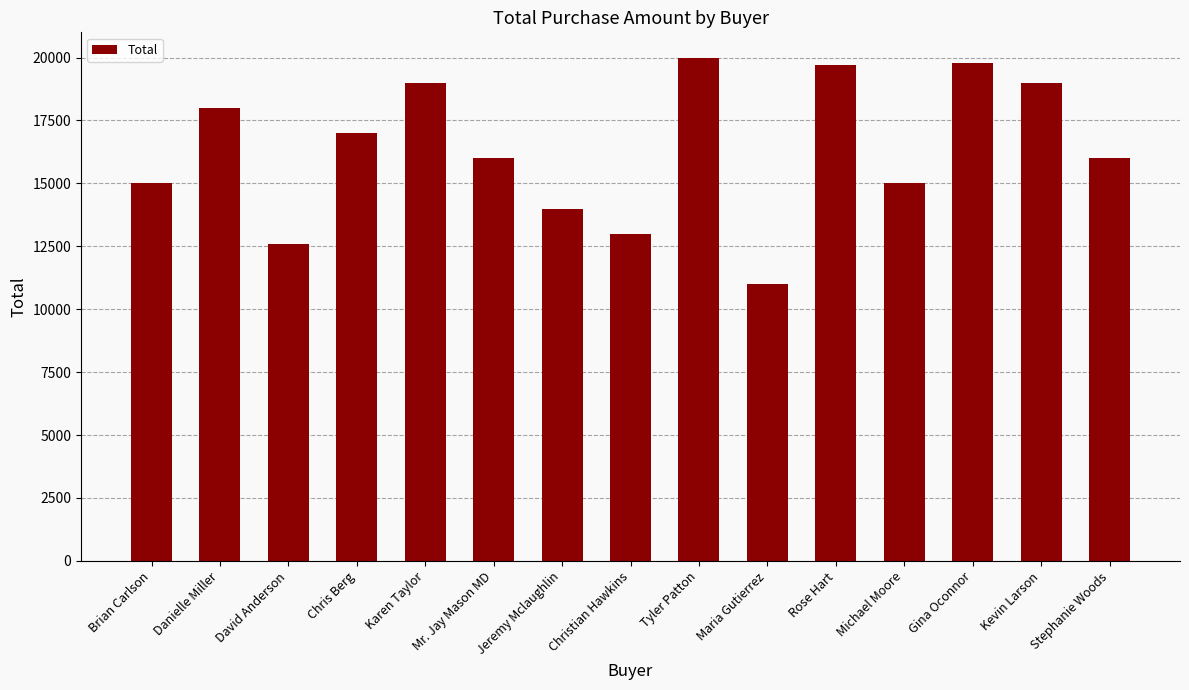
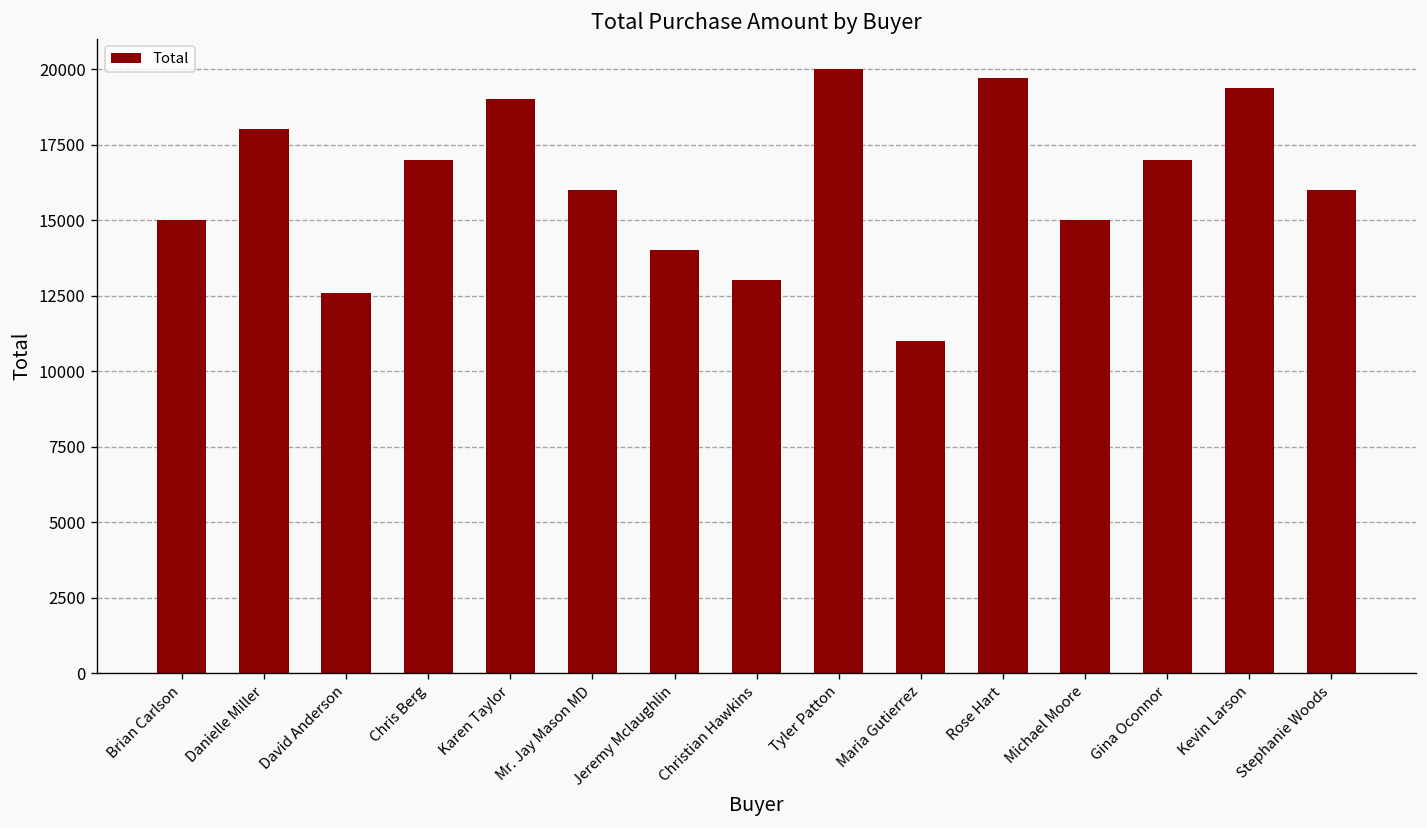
Gina Oconnor: 19800 -> 17000
Kevin Larson: 19000 -> 19400
